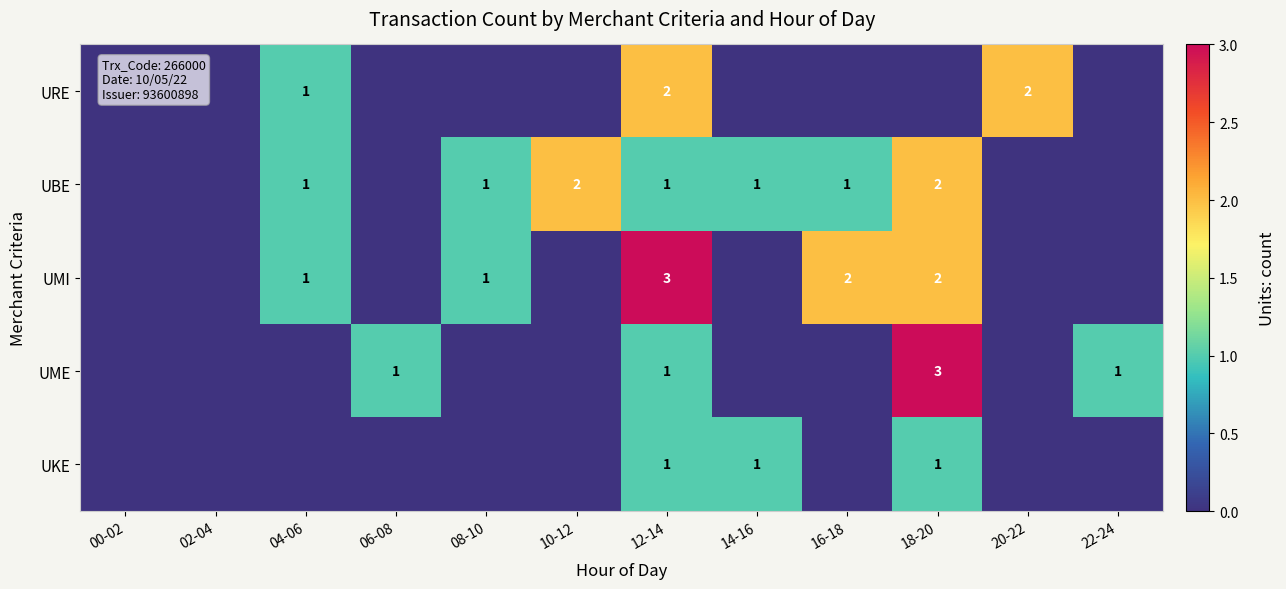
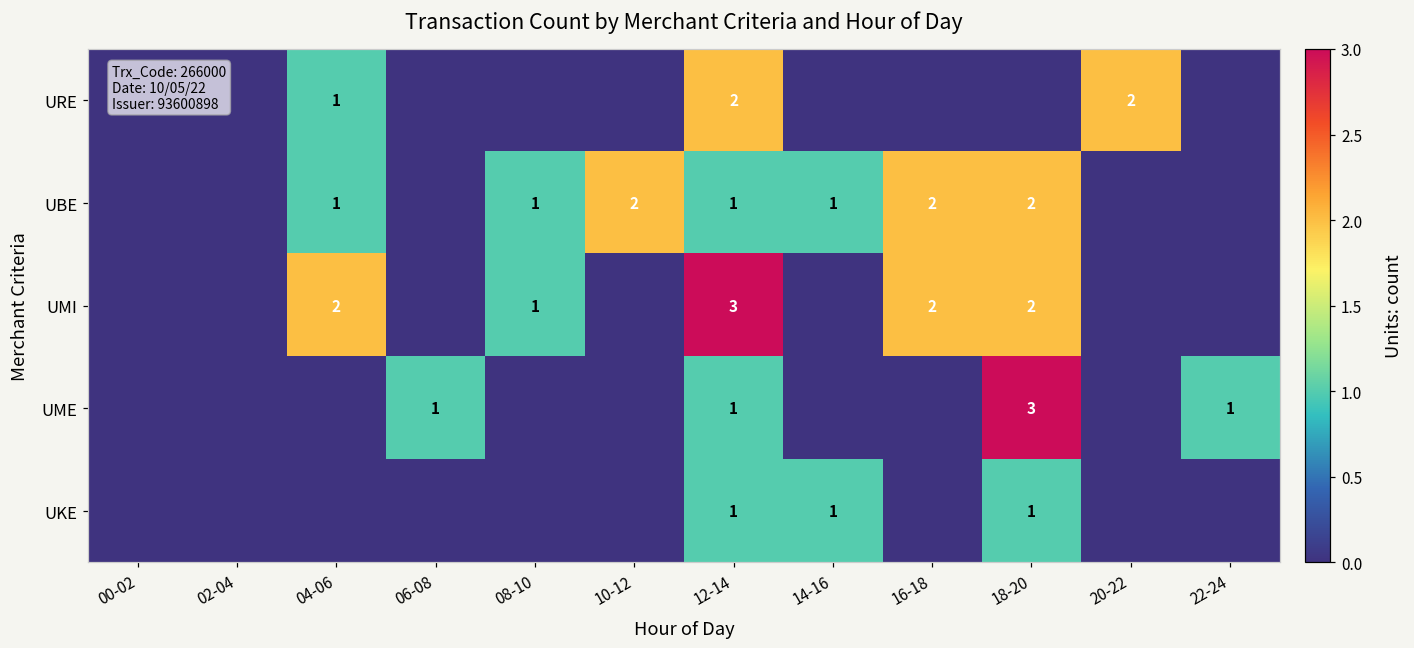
UBE, 16-18: 1 -> 2
UMI, 04-06: 1 -> 2
